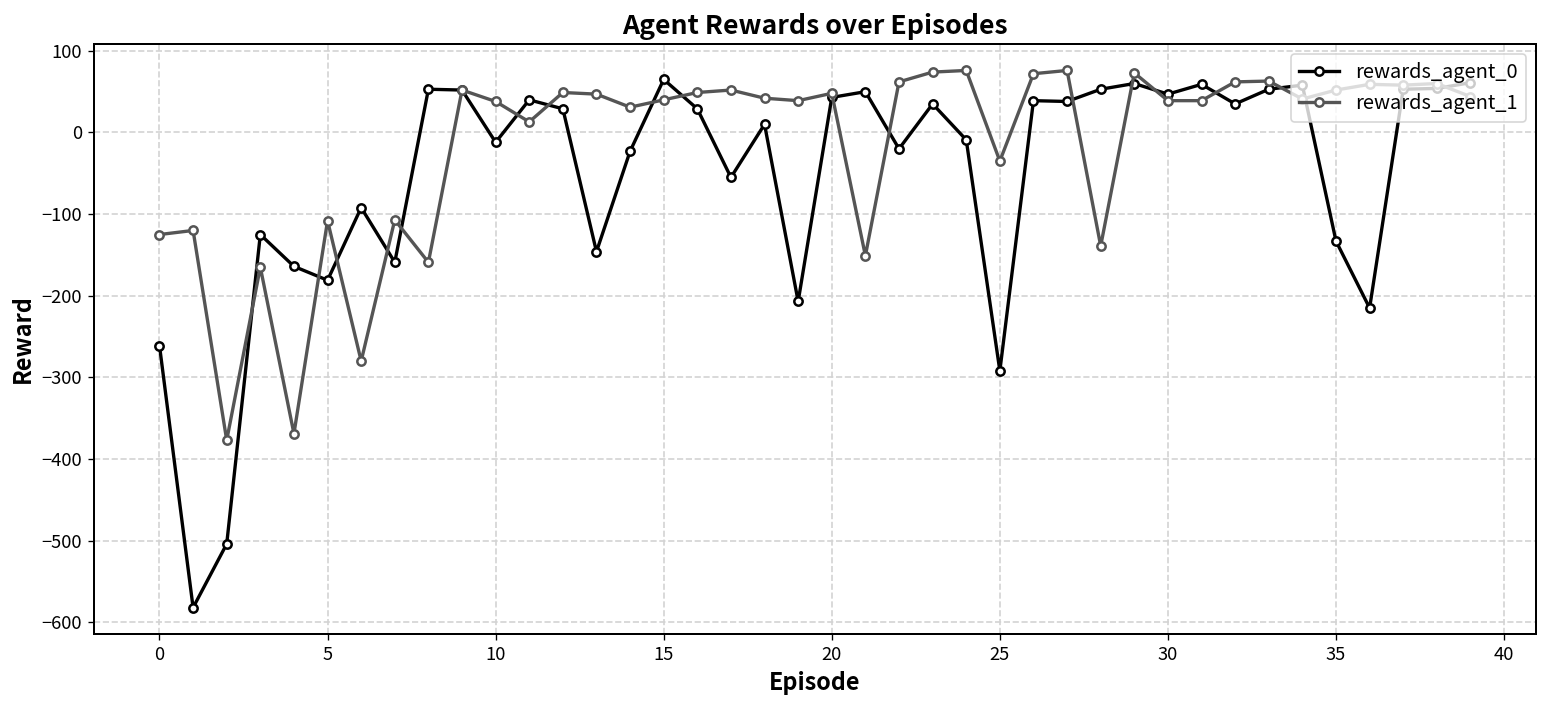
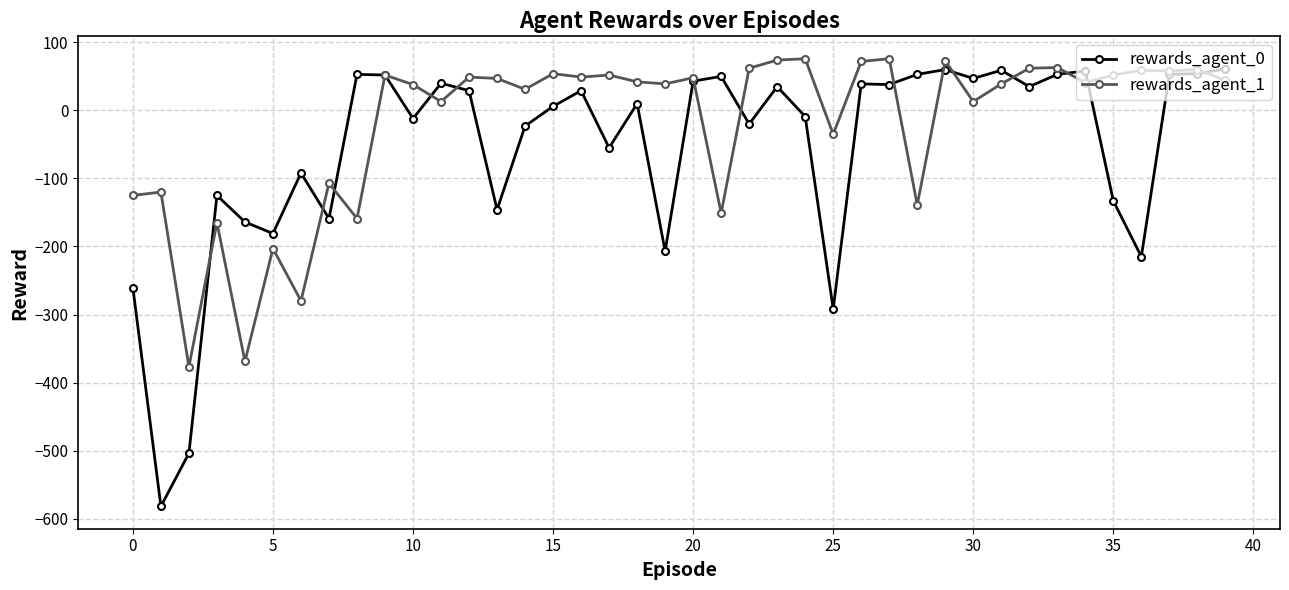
rewards_agent_1, 5: -110 -> -200
rewards_agent_0, 15: 70 -> 10
rewards_agent_1, 15: 40 -> 50
rewards_agent_1, 30: 40 -> 10
